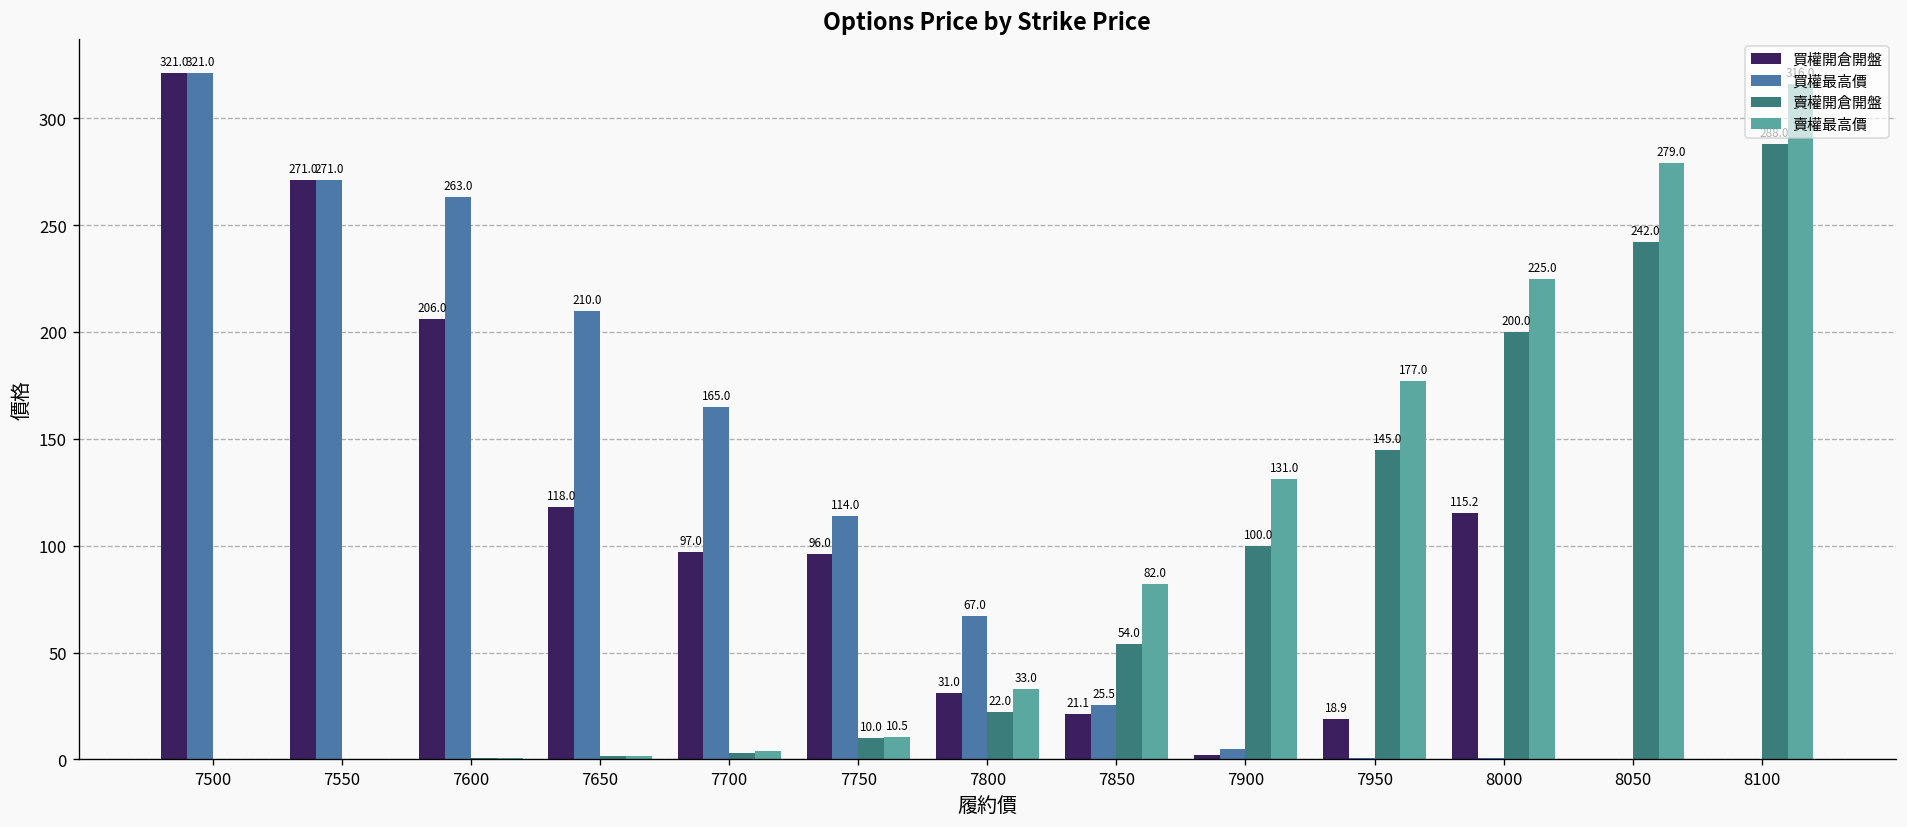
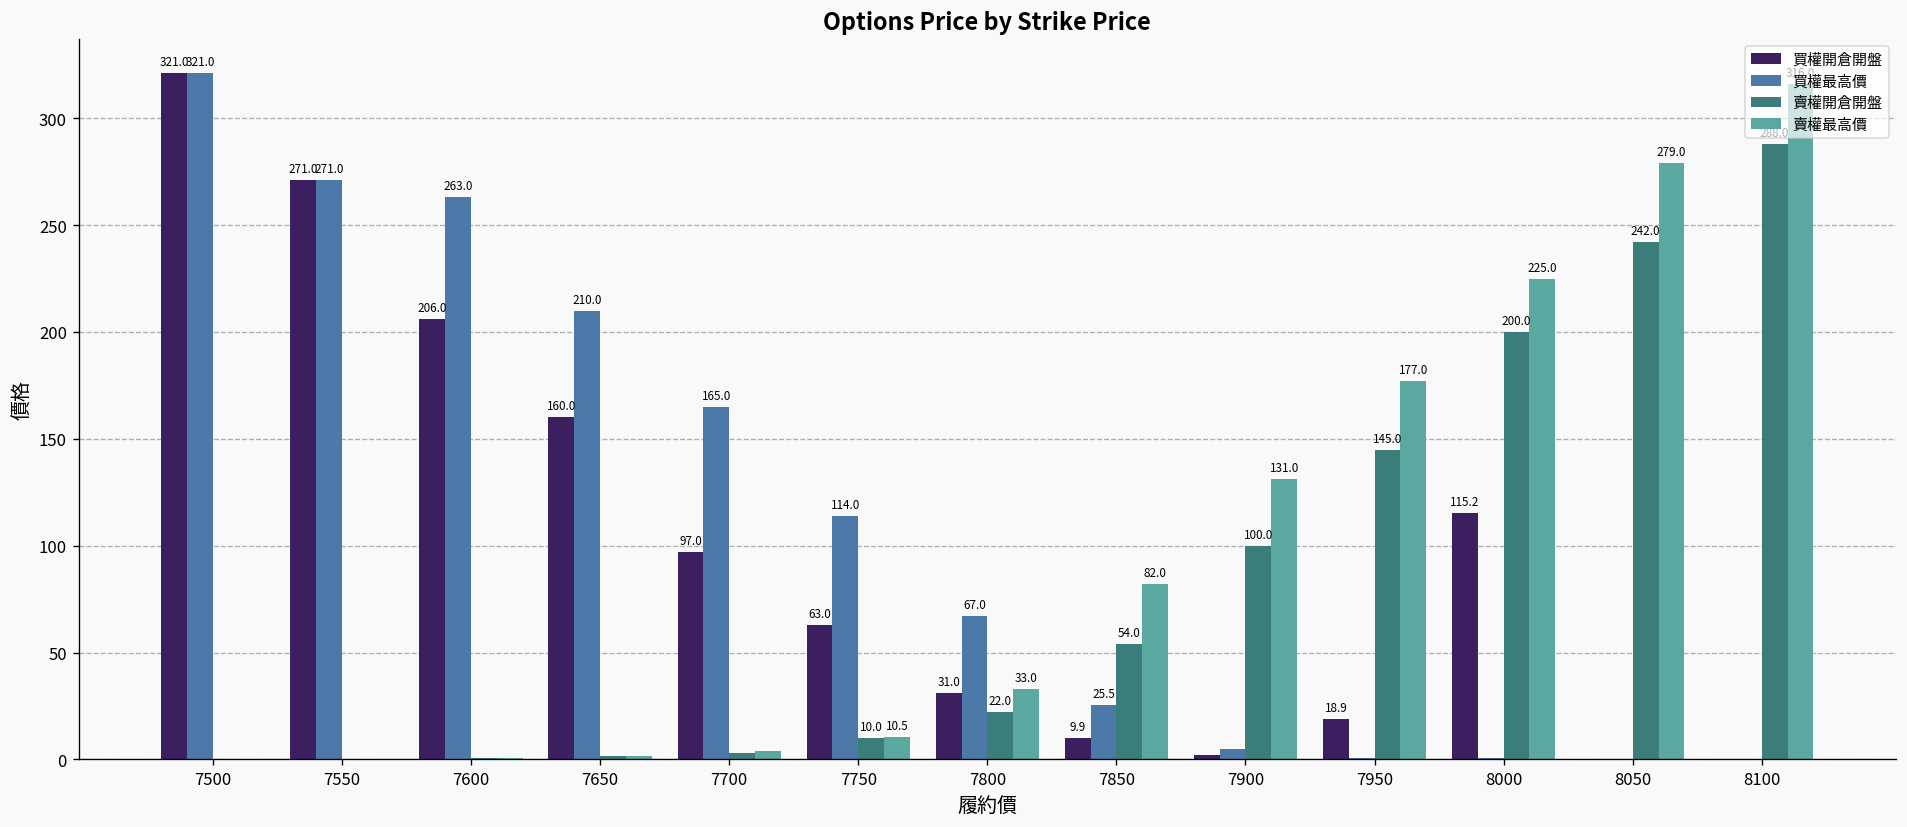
買權開倉開盤, 7650: 118.0 -> 160.0
買權開倉開盤, 7750: 96.0 -> 63.0
買權開倉開盤, 7850: 21.1 -> 9.9
